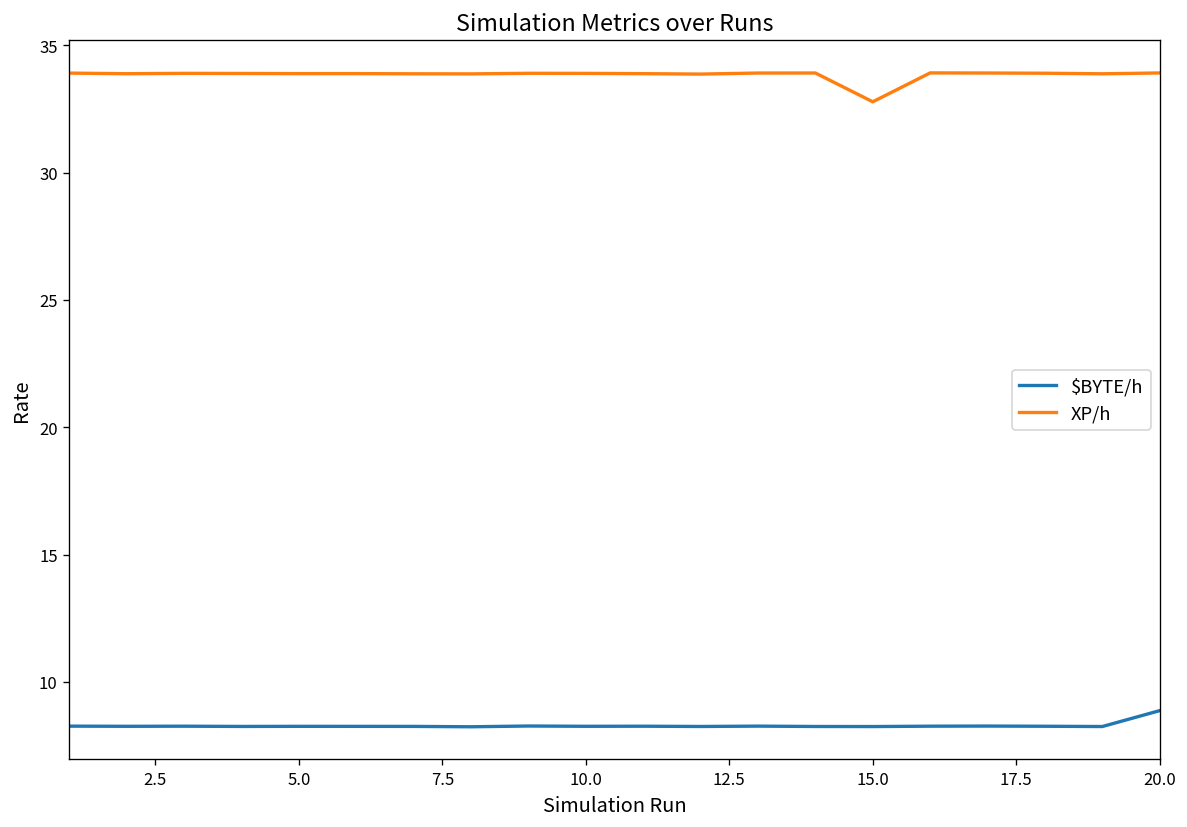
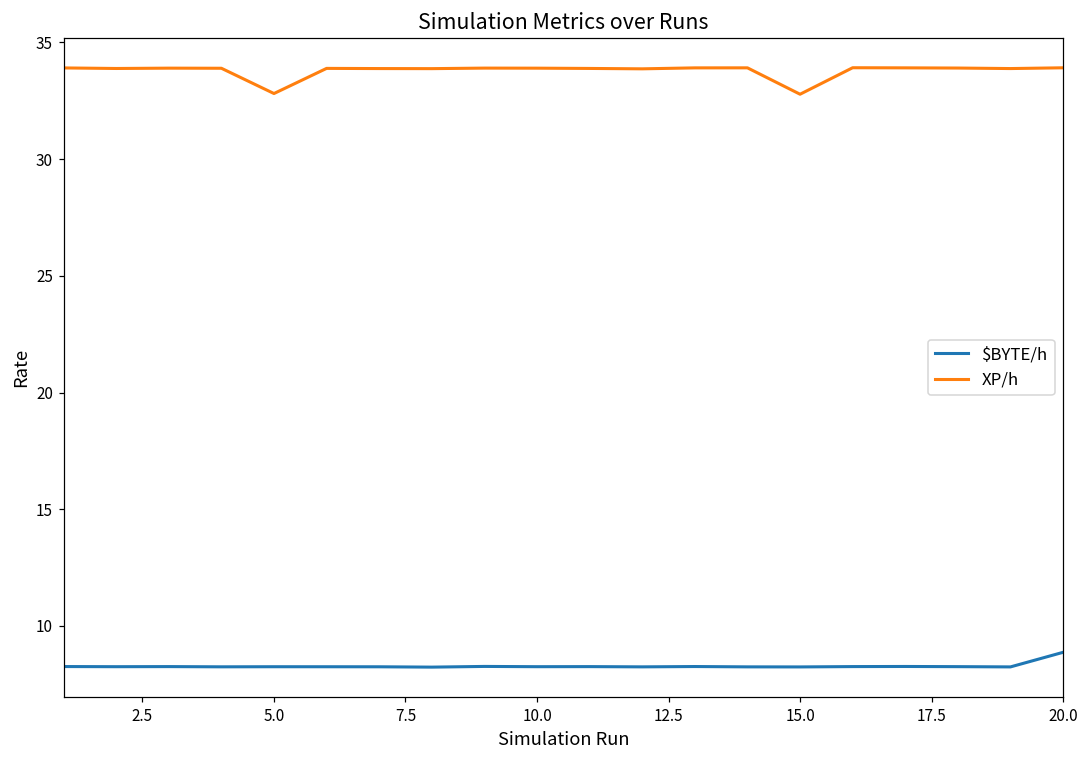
XP/h, 5.0: 33.9 -> 32.8
